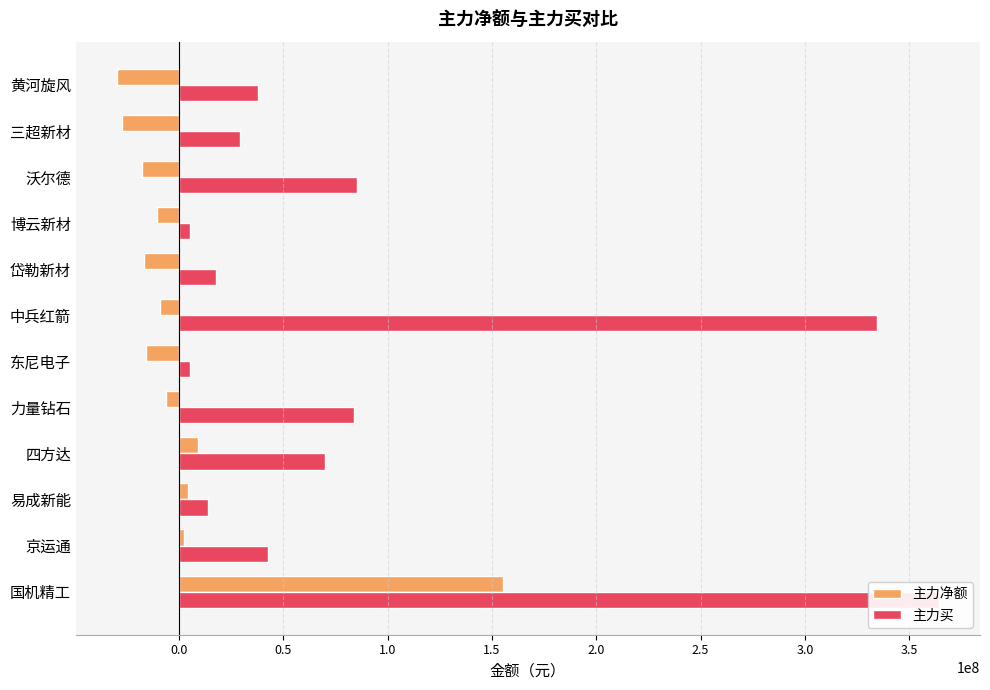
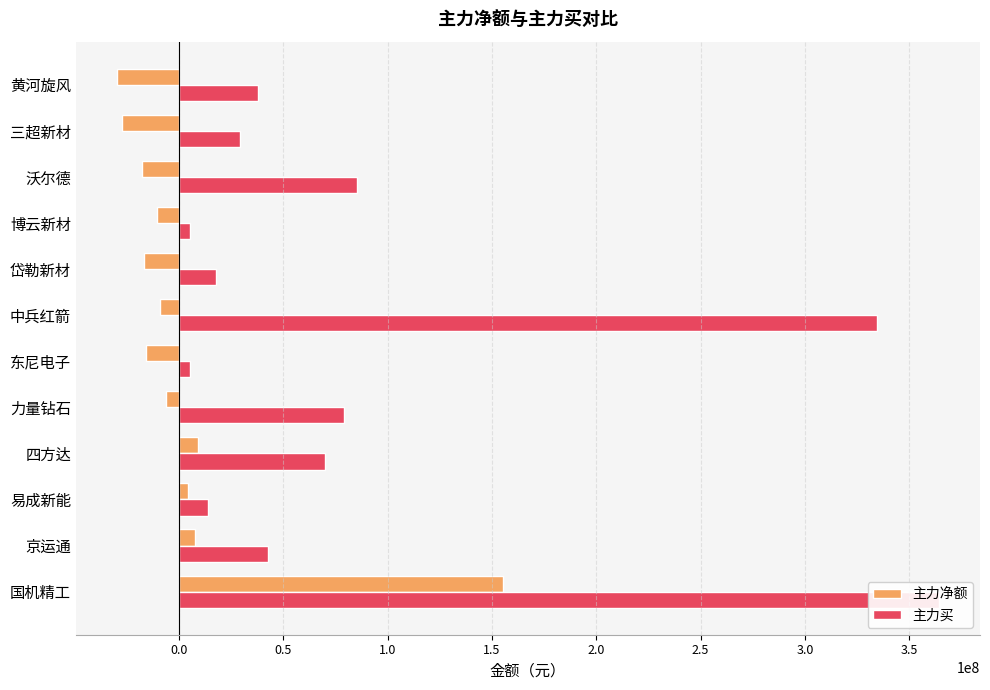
主力买, 力量钻石: 84000000 -> 79000000
主力净额, 京运通: 2000000 -> 7000000
